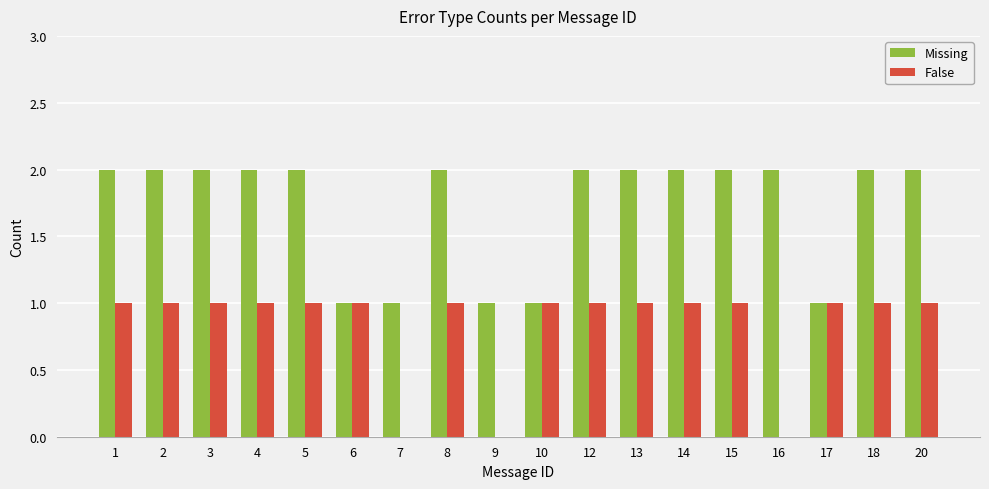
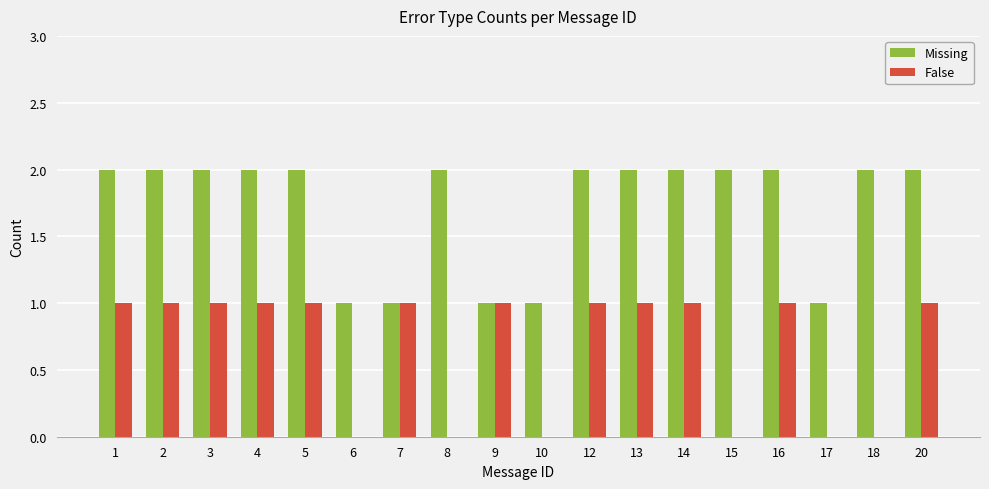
False, 6: 1 -> 0
False, 7: 0 -> 1
False, 8: 1 -> 0
False, 9: 0 -> 1
False, 10: 1 -> 0
False, 15: 1 -> 0
False, 16: 0 -> 1
False, 17: 1 -> 0
False, 18: 1 -> 0
